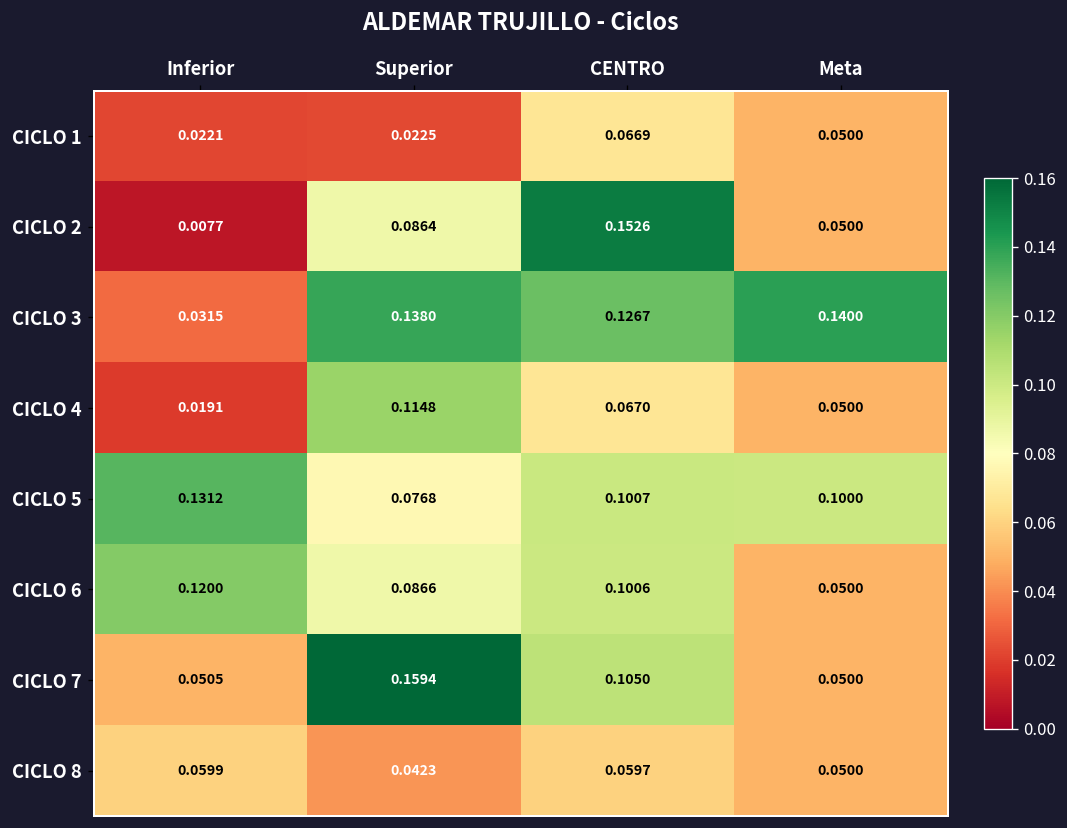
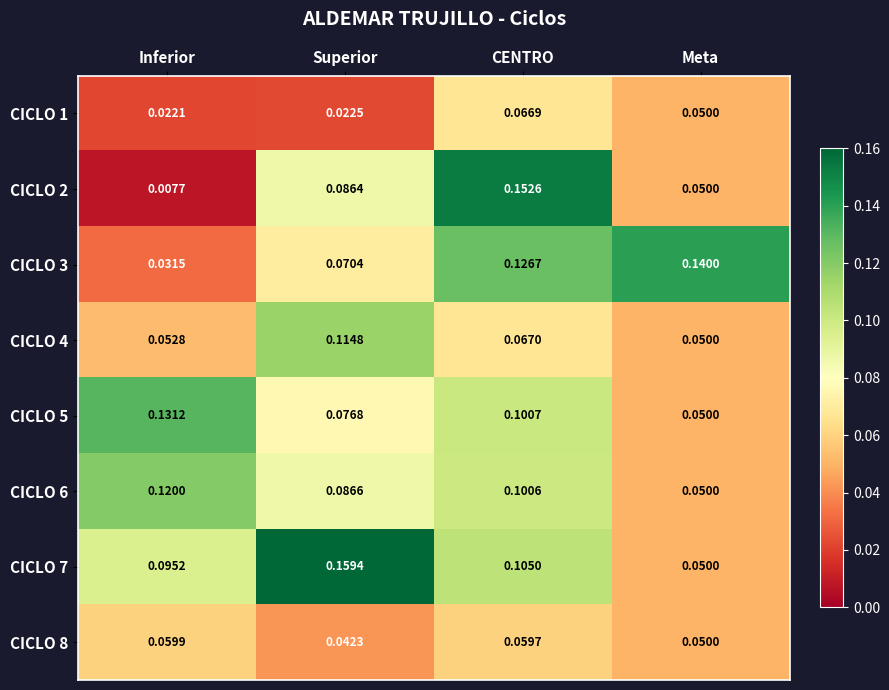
CICLO 3, Superior: 0.1380 -> 0.0704
CICLO 4, Inferior: 0.0191 -> 0.0528
CICLO 5, Meta: 0.1000 -> 0.0500
CICLO 7, Inferior: 0.0505 -> 0.0952
